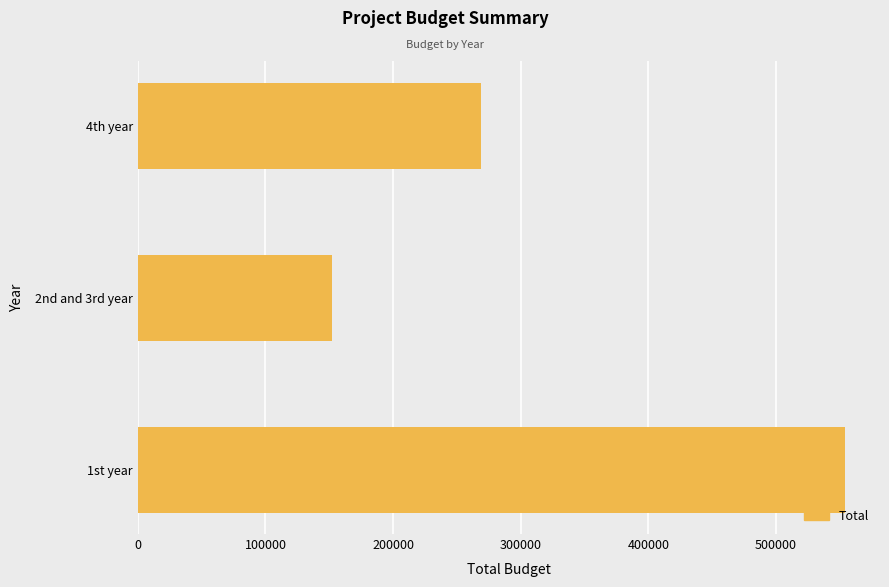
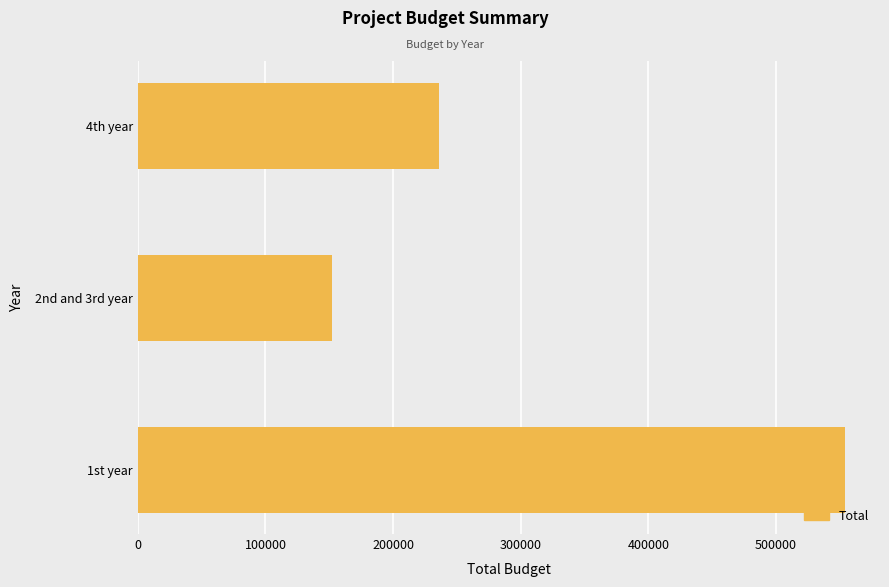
4th year: 269000 -> 236000
